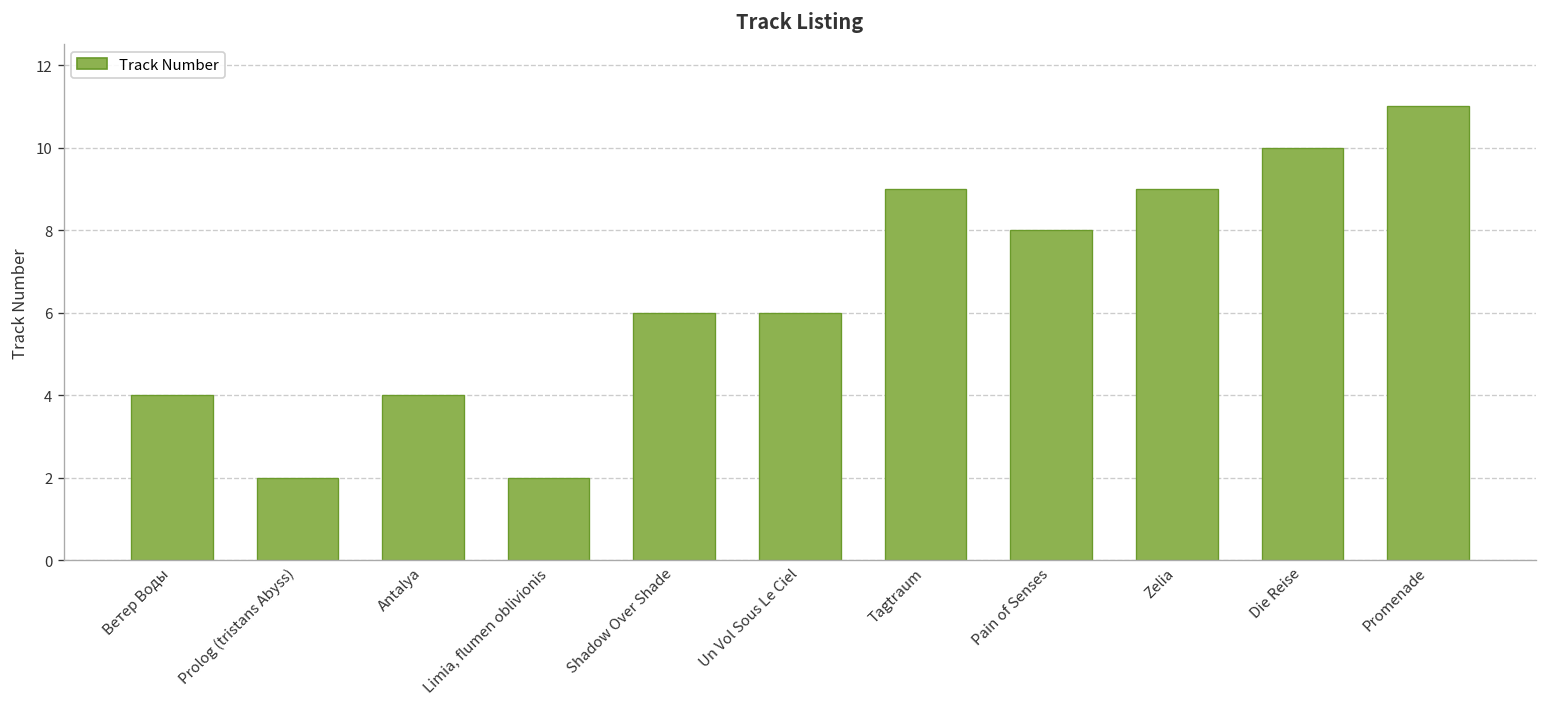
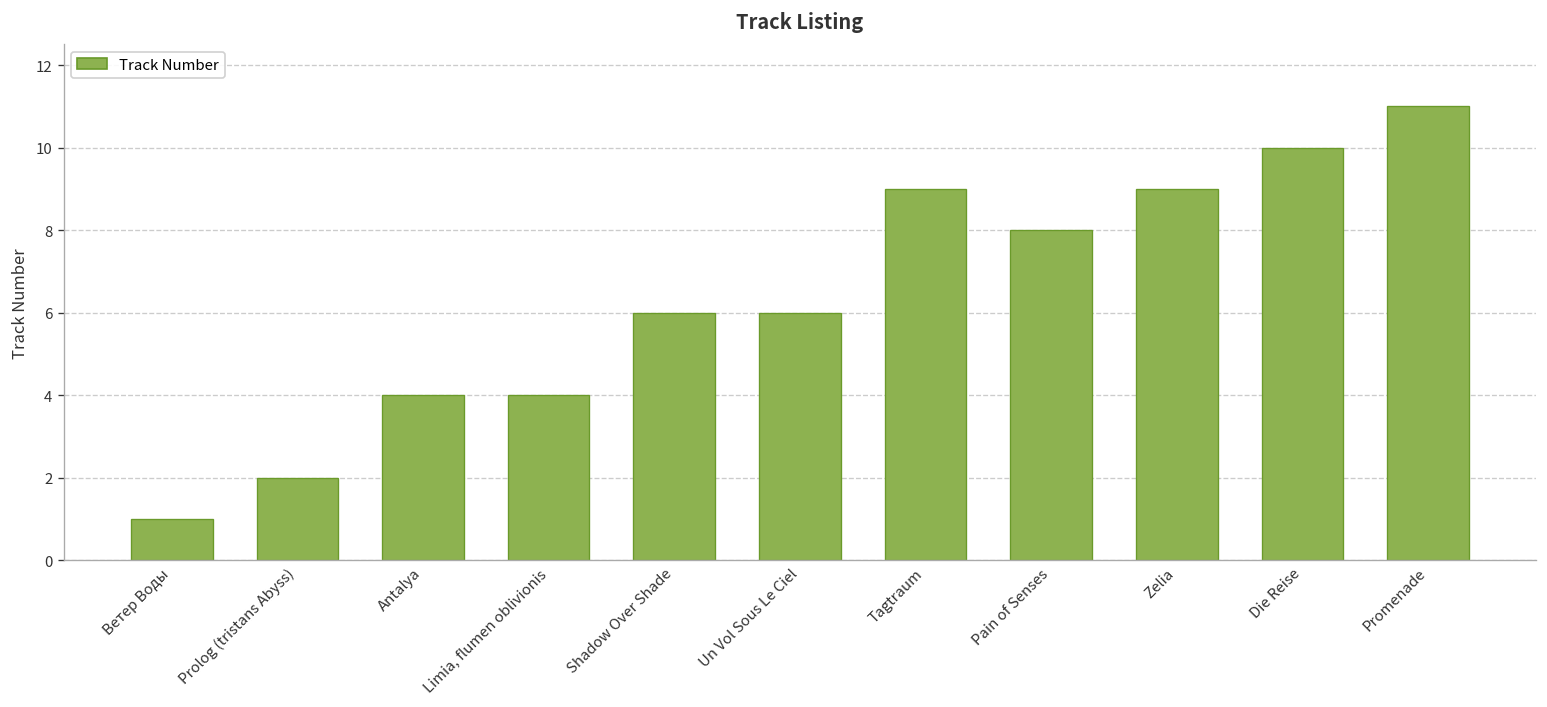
Ветер Воды: 4 -> 1
Limia, flumen oblivionis: 2 -> 4
